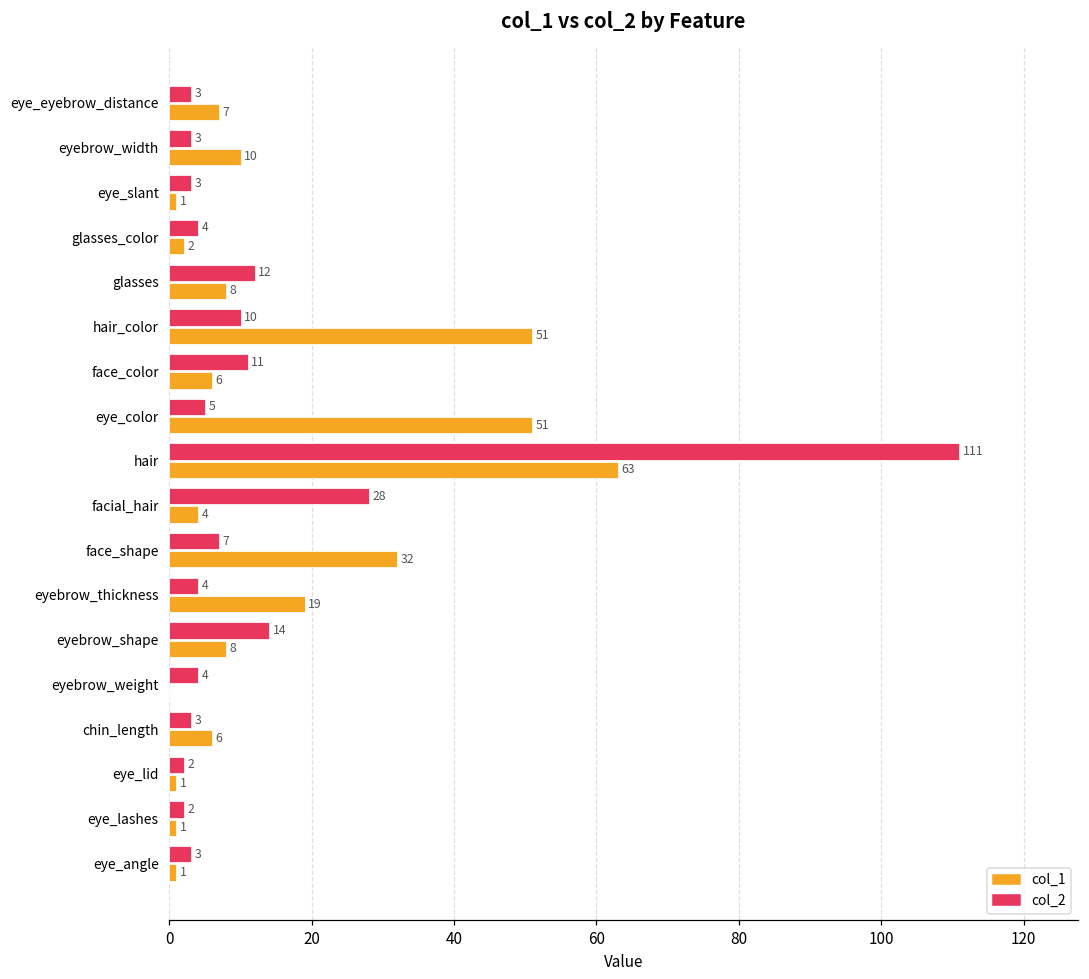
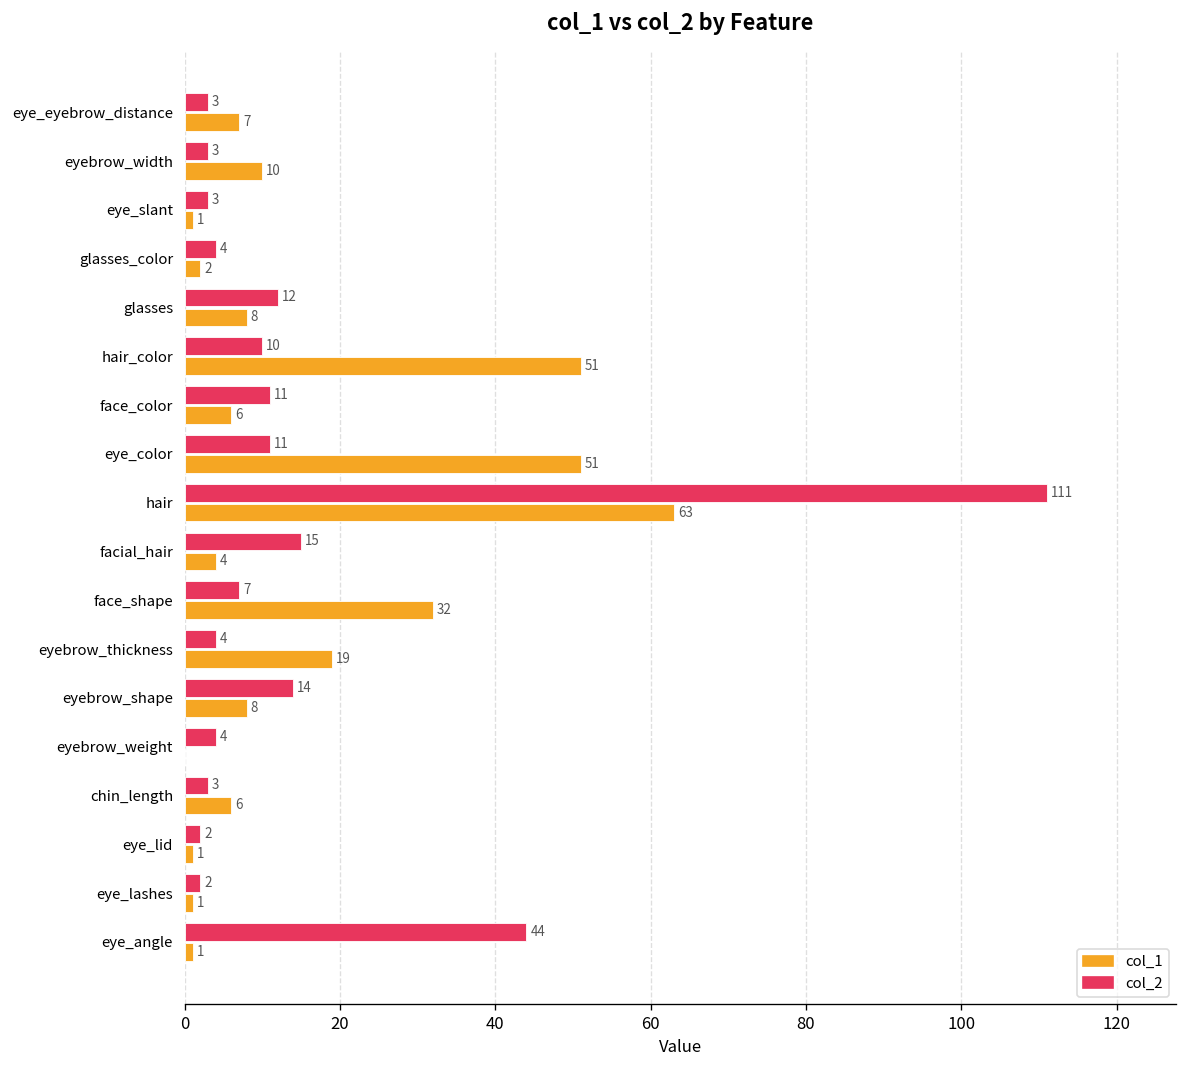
col_2, eye_color: 5 -> 11
col_2, facial_hair: 28 -> 15
col_2, eye_angle: 3 -> 44
